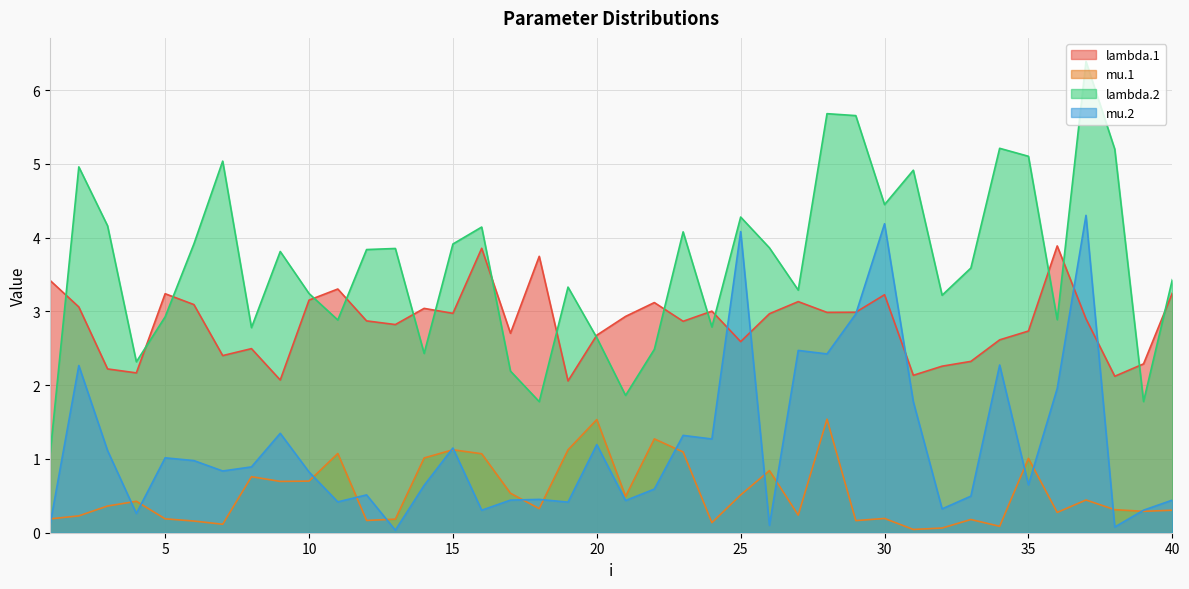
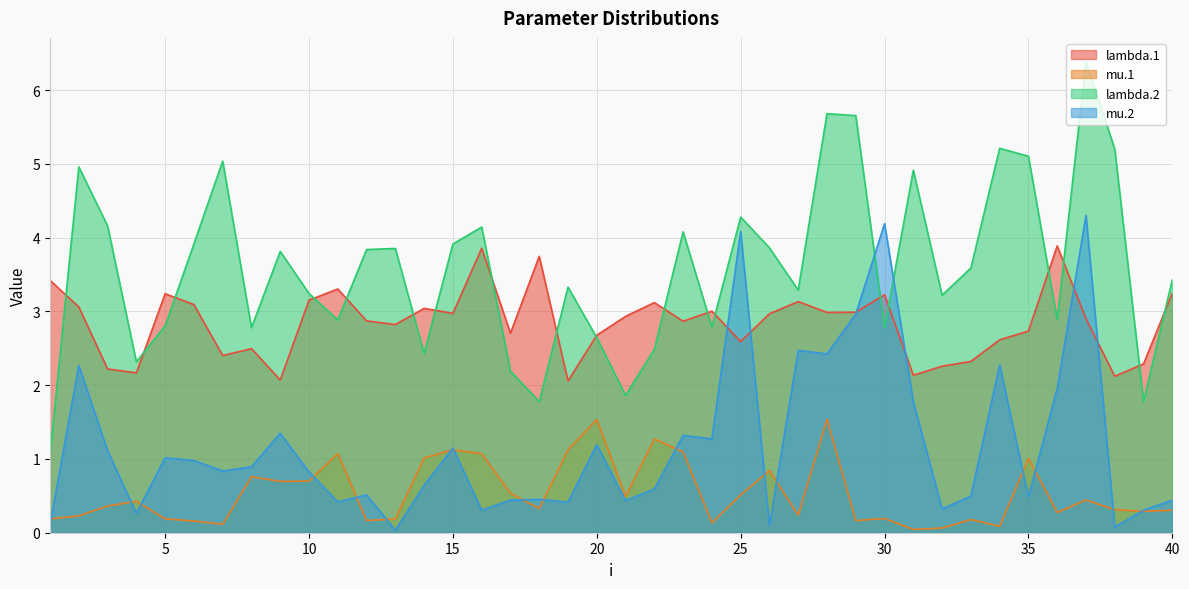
lambda.2, 5: 2.9 -> 2.8
lambda.2, 30: 4.4 -> 2.8
mu.2, 35: 0.7 -> 0.5
